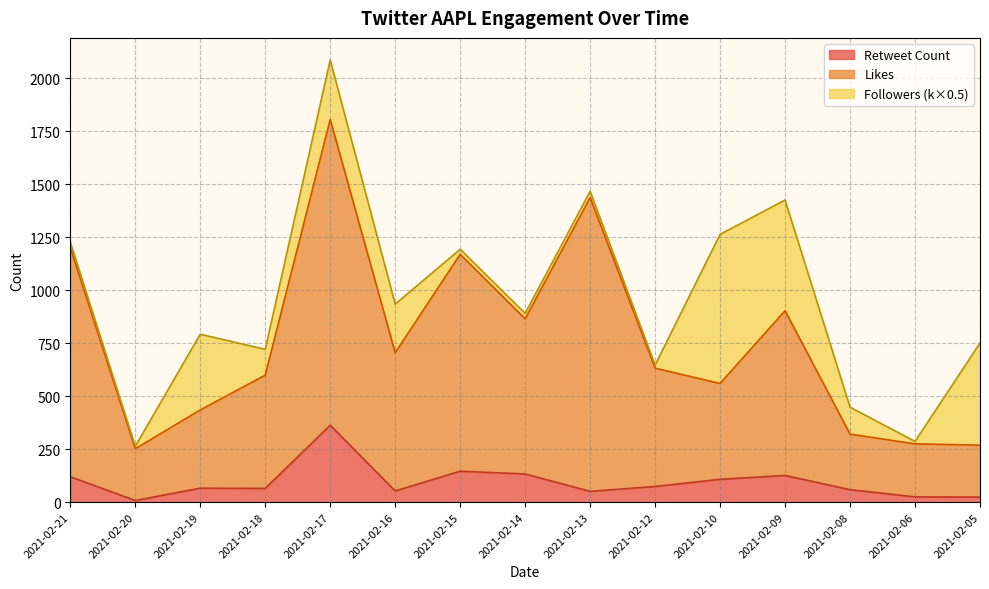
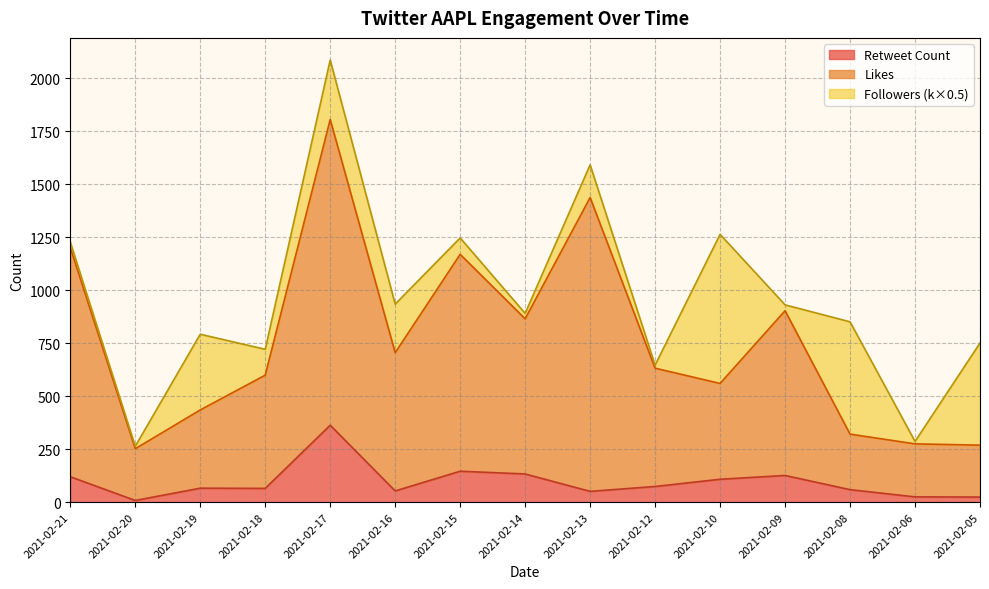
Followers (k×0.5), 2021-02-15: 20 -> 80
Followers (k×0.5), 2021-02-13: 30 -> 150
Followers (k×0.5), 2021-02-09: 520 -> 30
Followers (k×0.5), 2021-02-08: 130 -> 530
